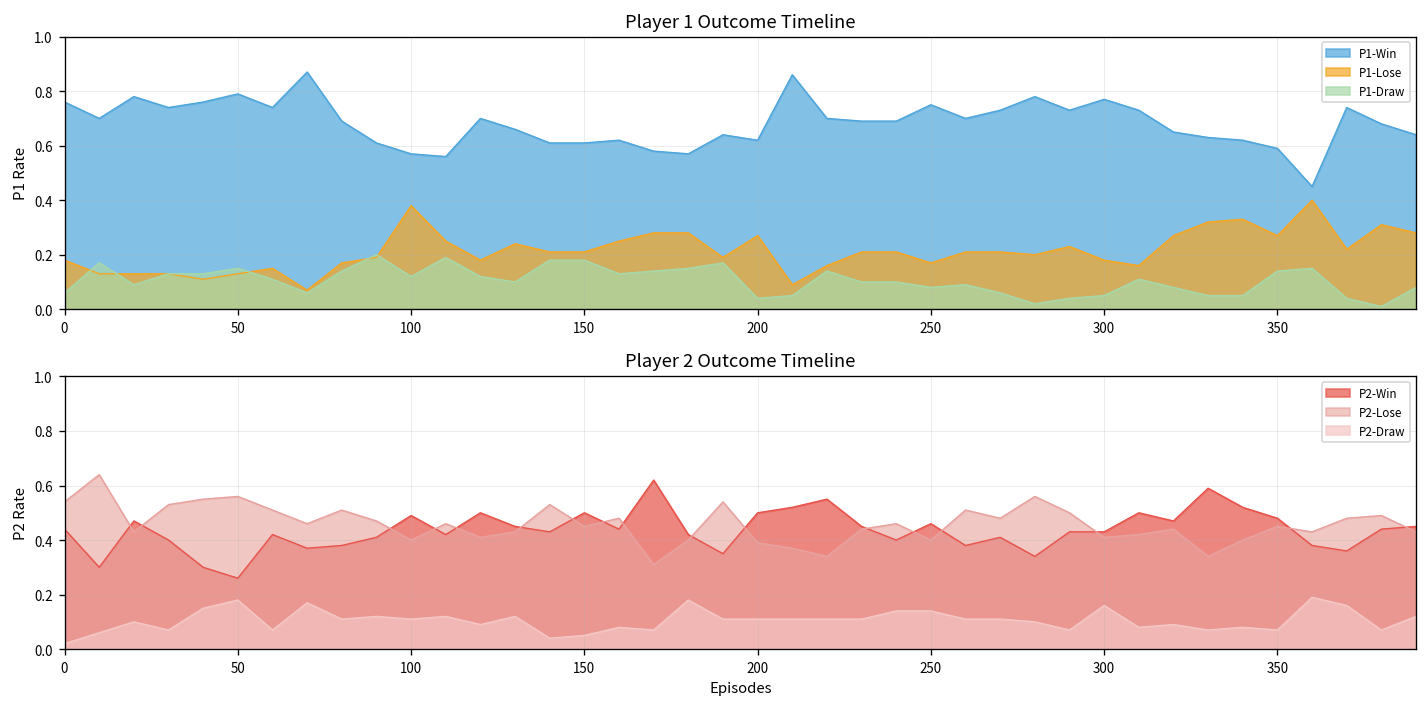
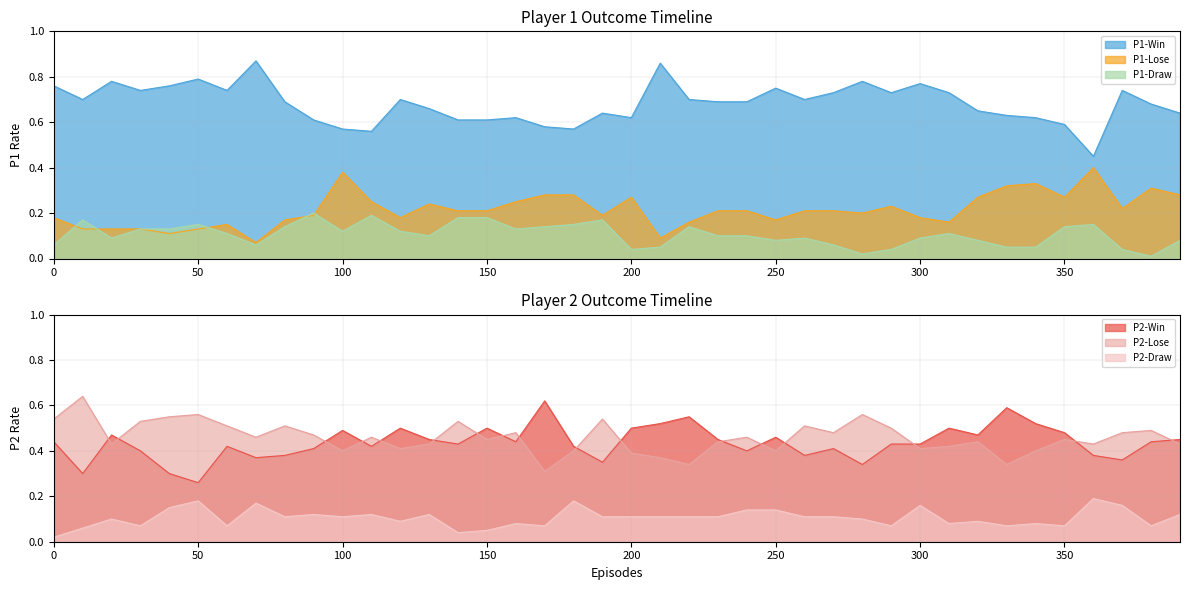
Player 1 Outcome Timeline, P1-Draw, 300: 0.05 -> 0.09
